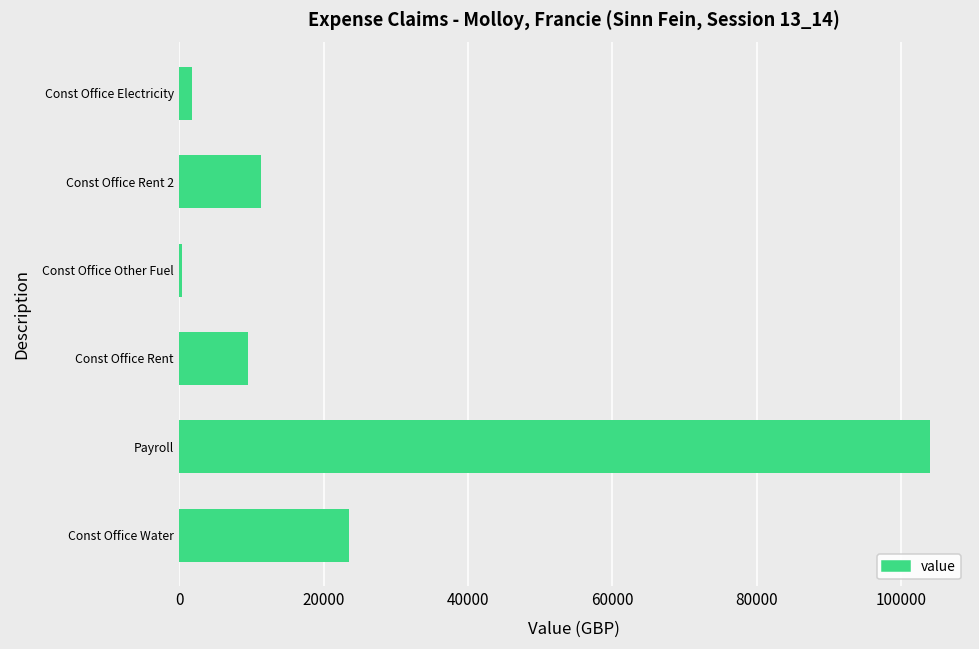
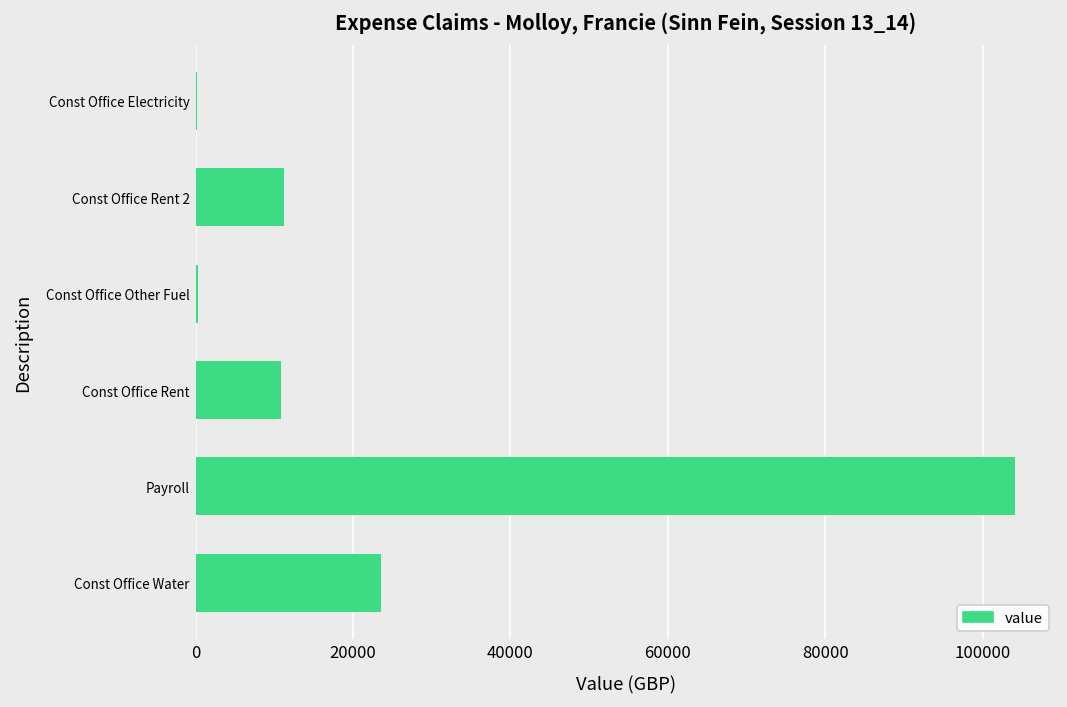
Const Office Electricity: 2000 -> 0
Const Office Rent: 10000 -> 11000
